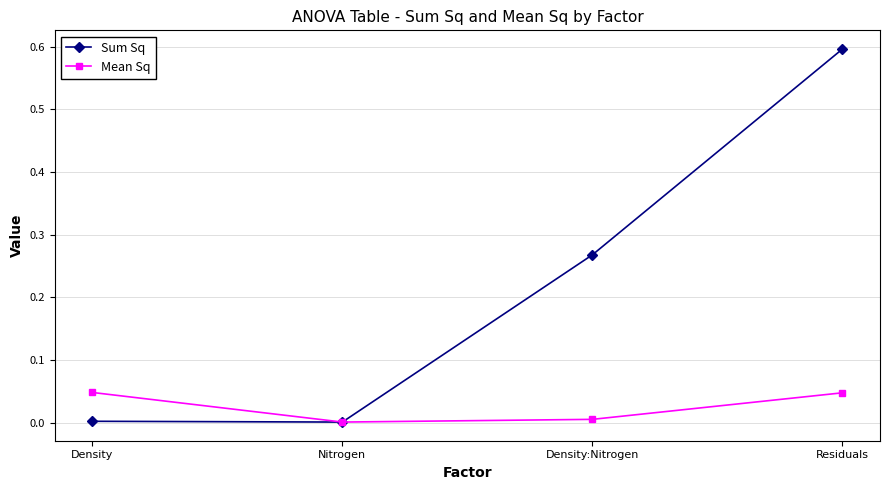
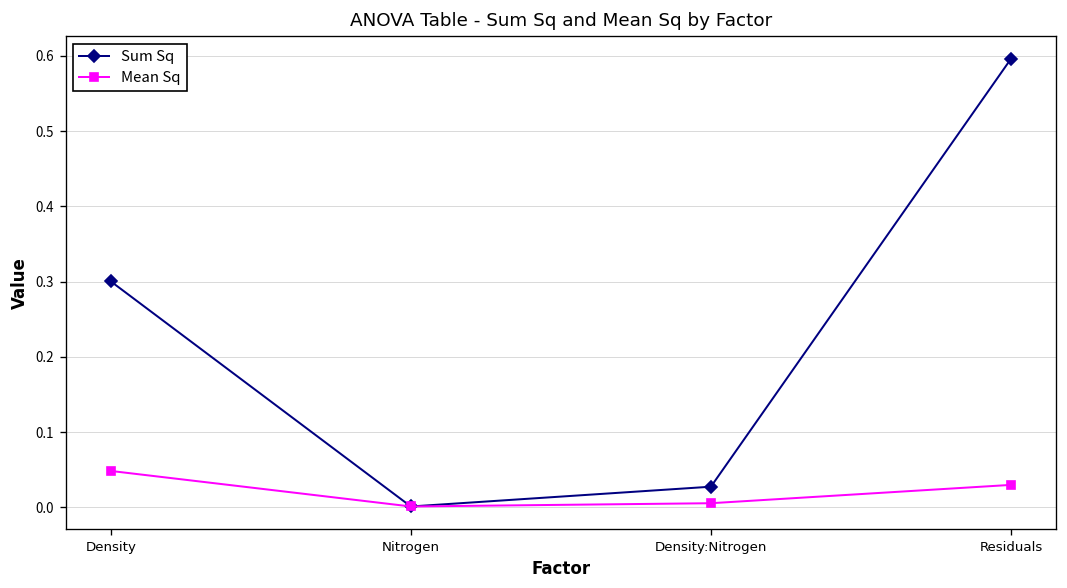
Sum Sq, Density: 0.00 -> 0.30
Sum Sq, Density:Nitrogen: 0.27 -> 0.03
Mean Sq, Residuals: 0.05 -> 0.03
